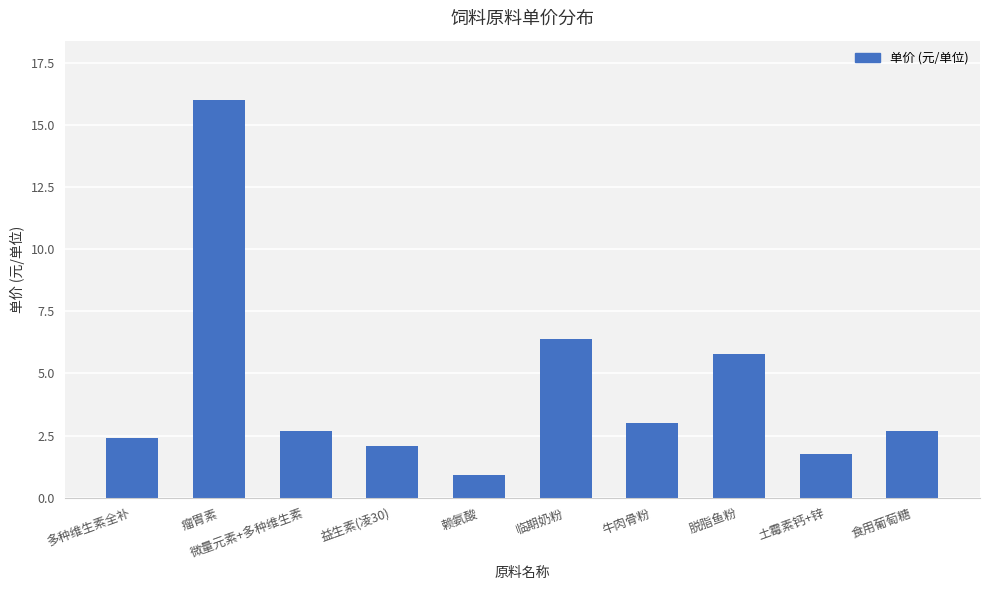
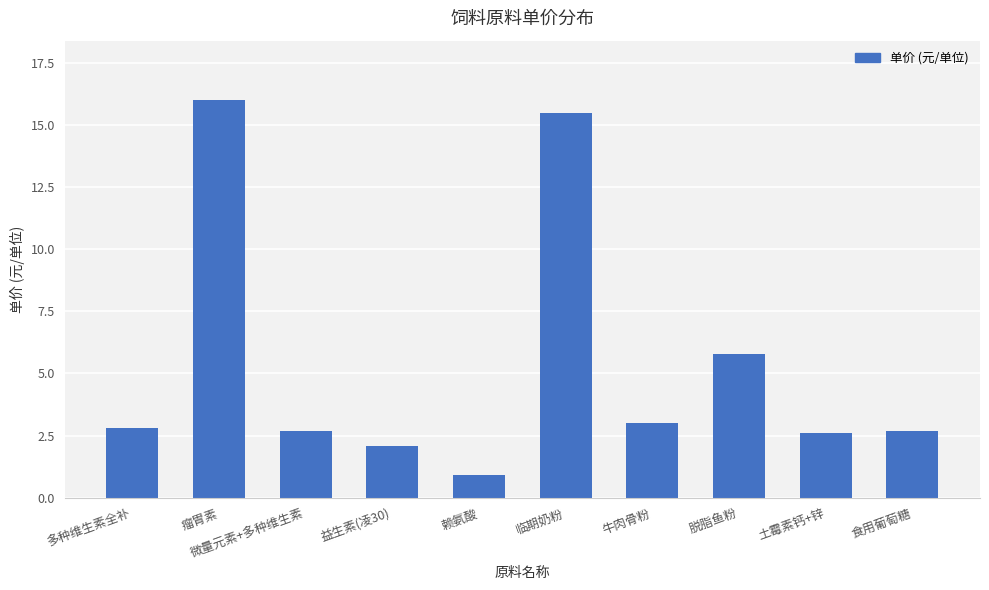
多种维生素全补: 2.4 -> 2.8
临期奶粉: 6.4 -> 15.5
土霉素钙+锌: 1.8 -> 2.6
